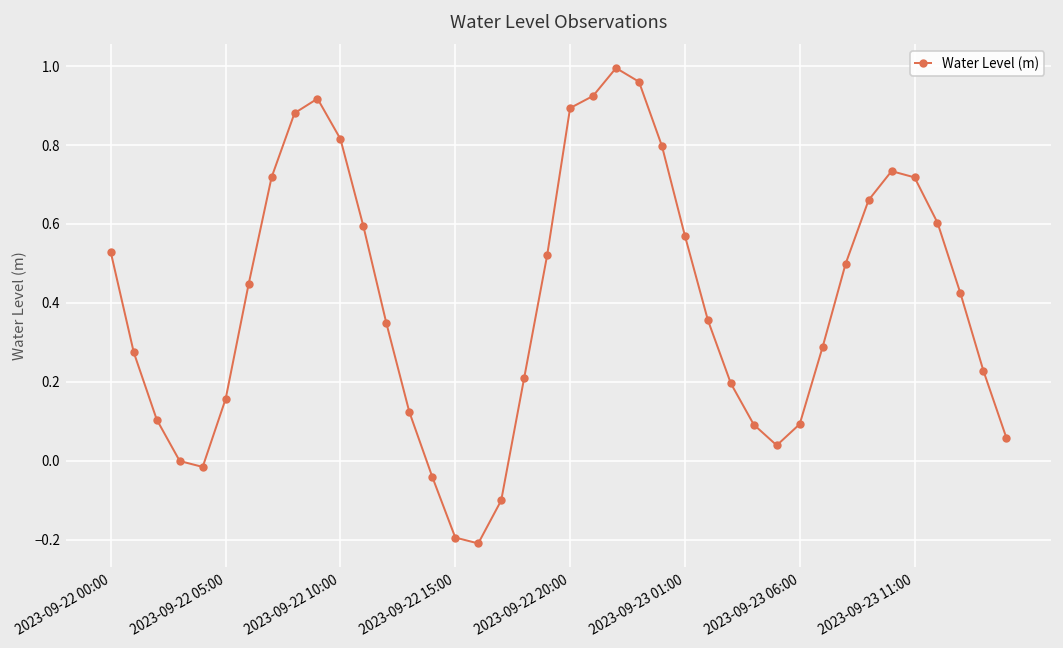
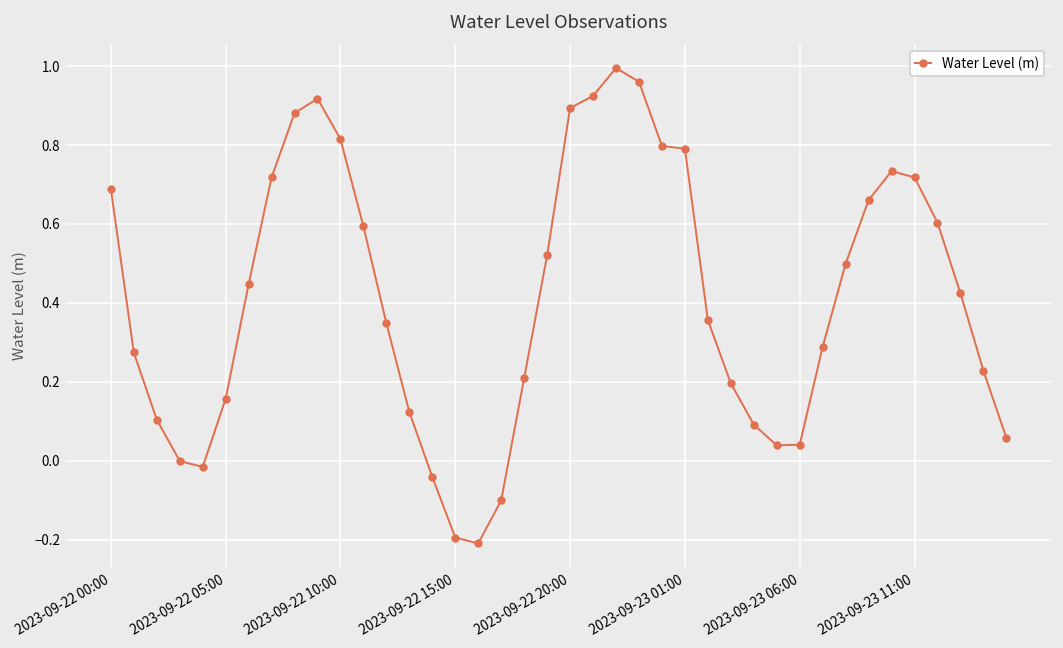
2023-09-22 00:00: 0.53 -> 0.69
2023-09-23 01:00: 0.57 -> 0.79
2023-09-23 06:00: 0.09 -> 0.04
